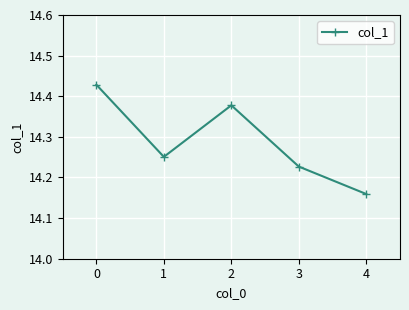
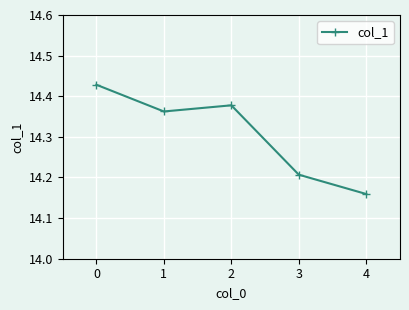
1: 14.25 -> 14.36
3: 14.23 -> 14.21
